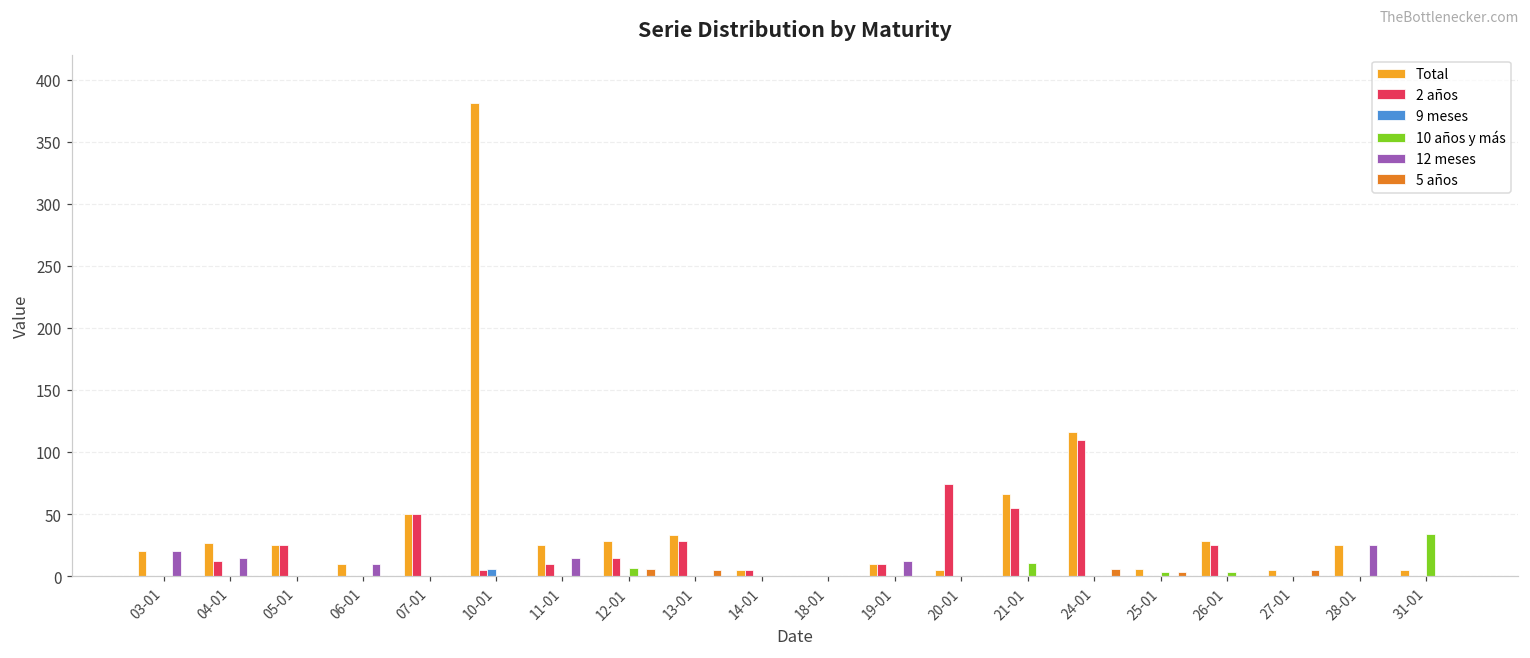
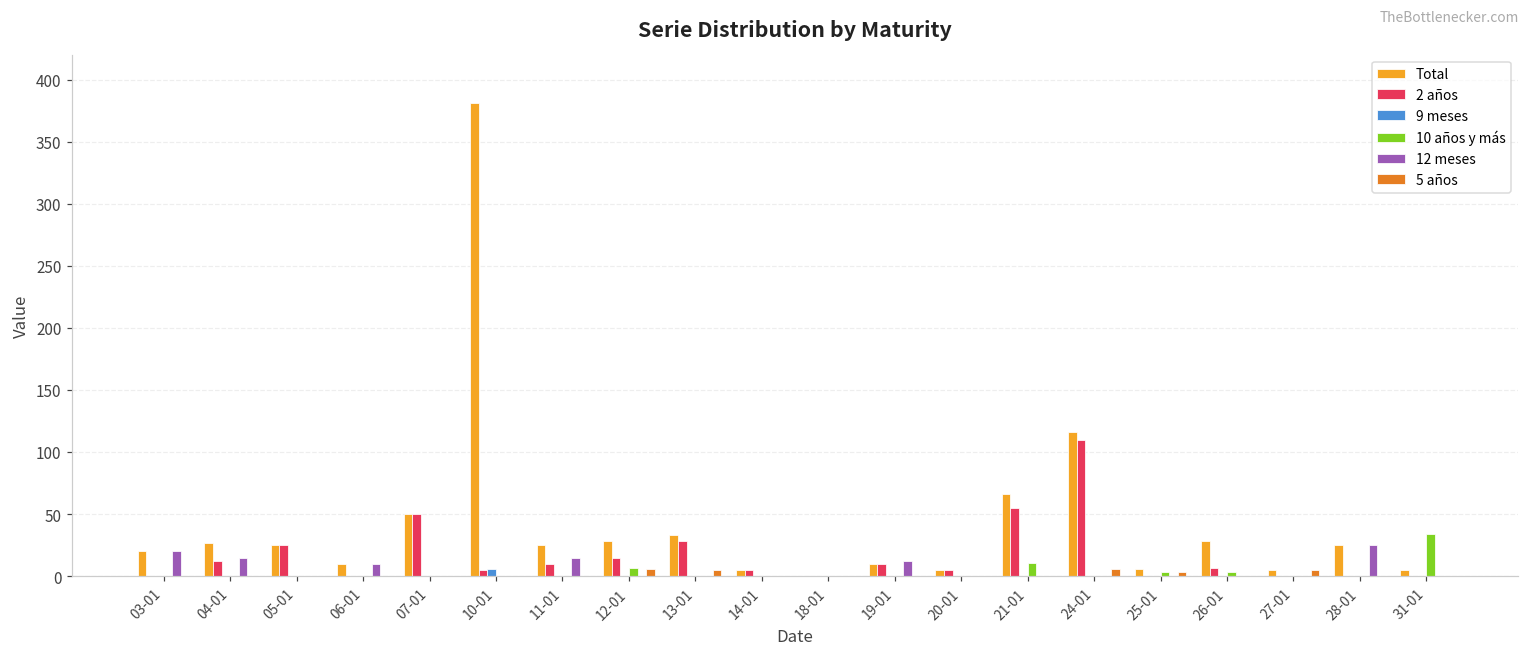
2 años, 20-01: 74 -> 5
2 años, 26-01: 25 -> 7
